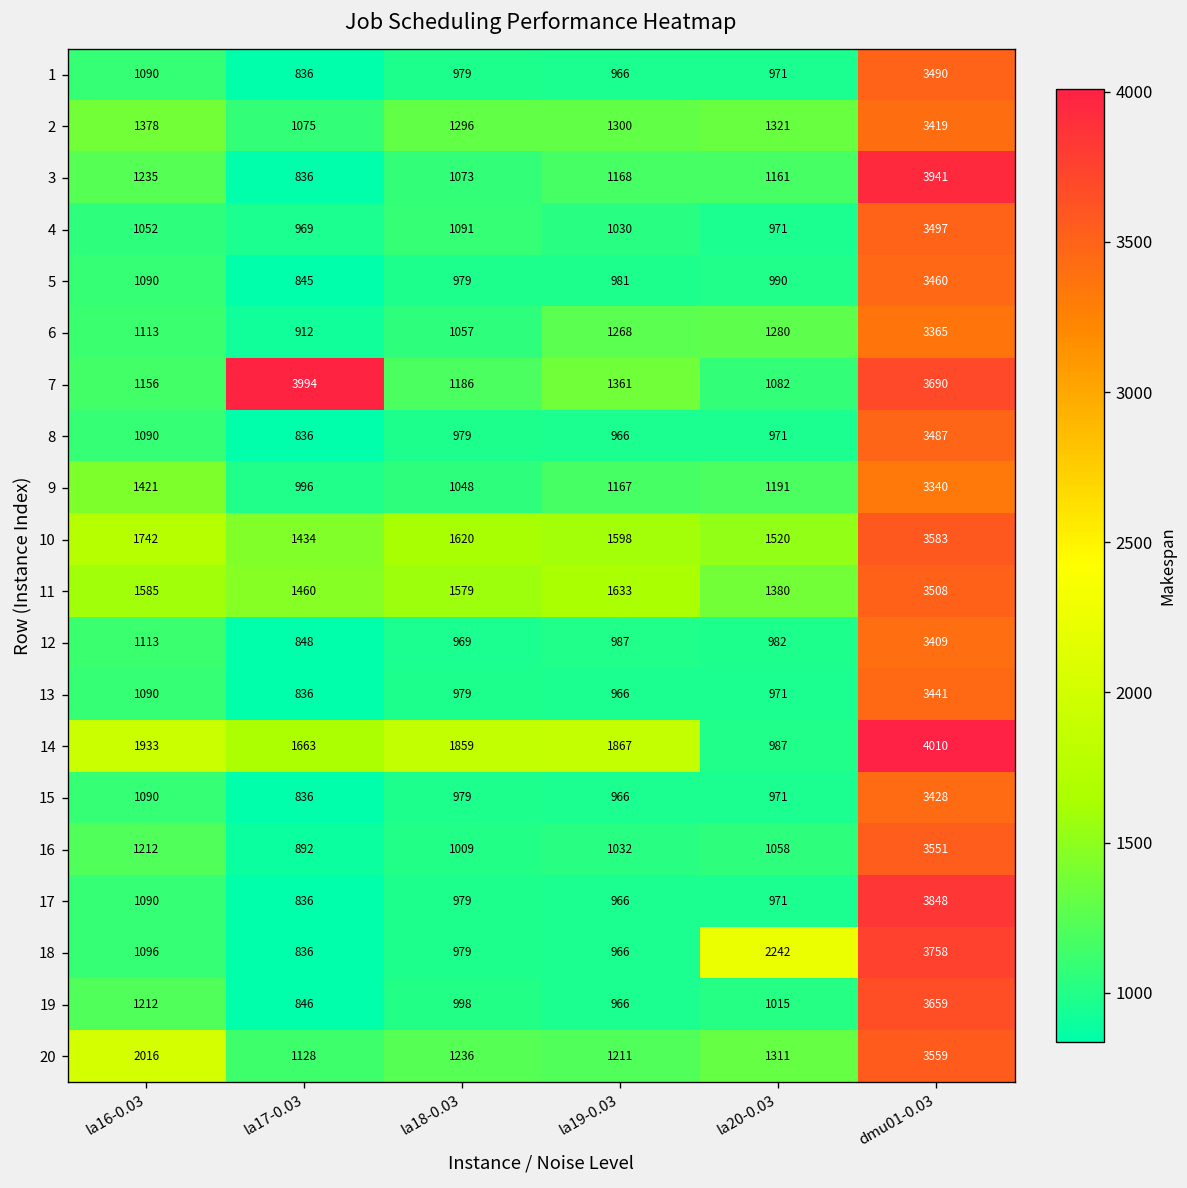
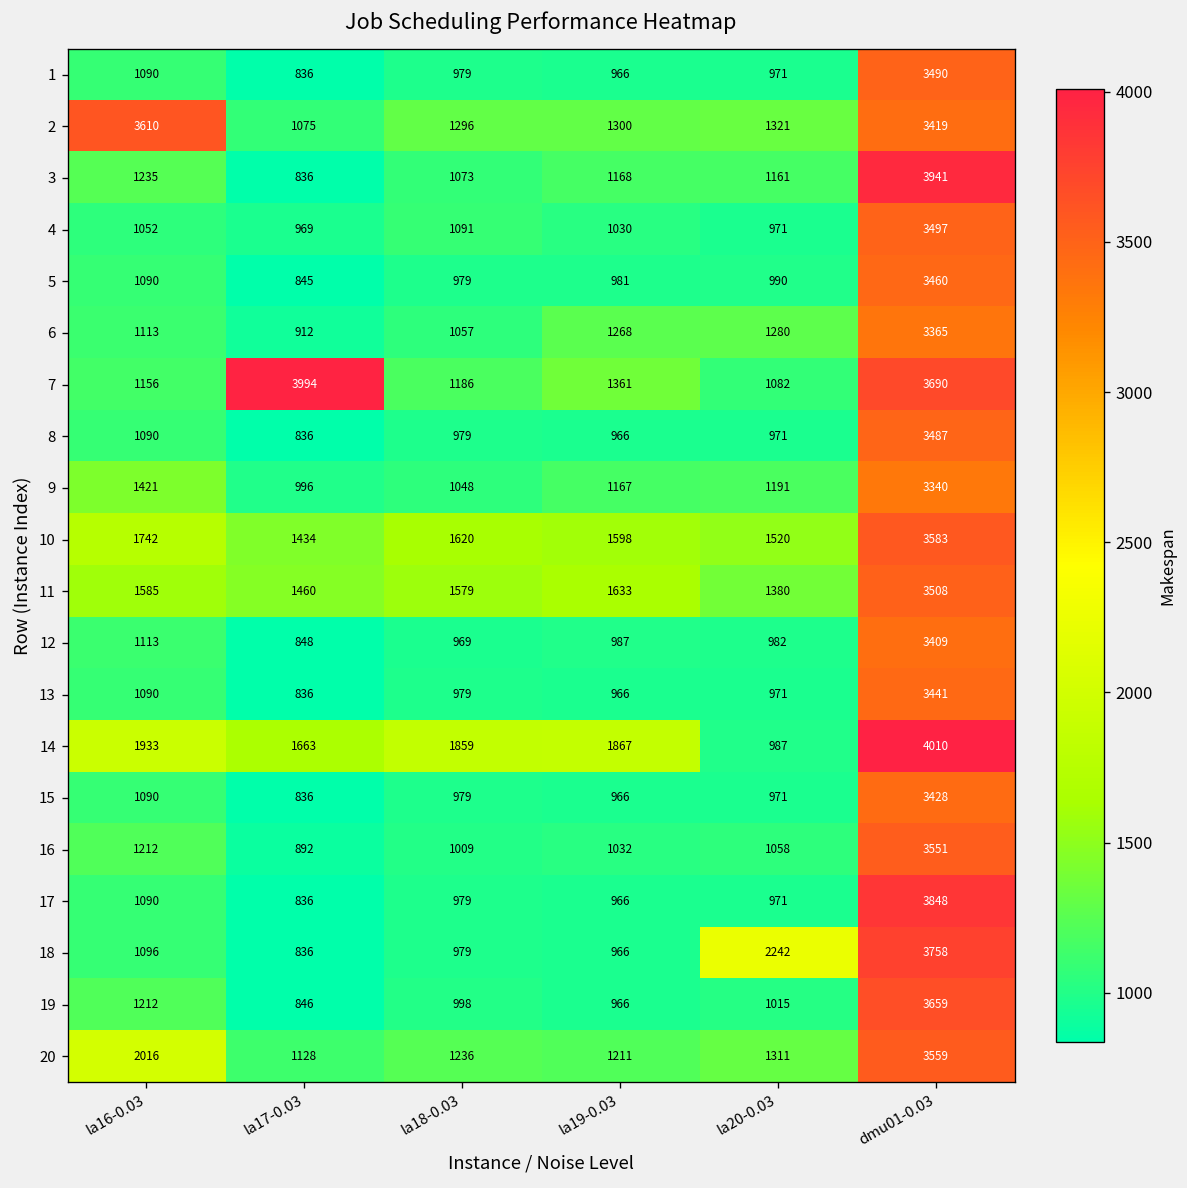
2, la16-0.03: 1378 -> 3610
